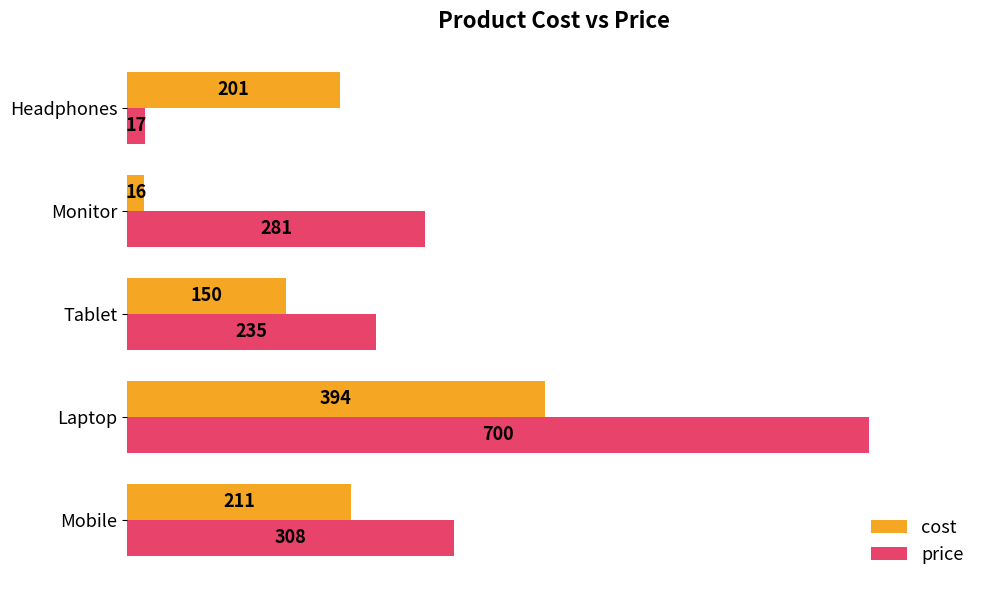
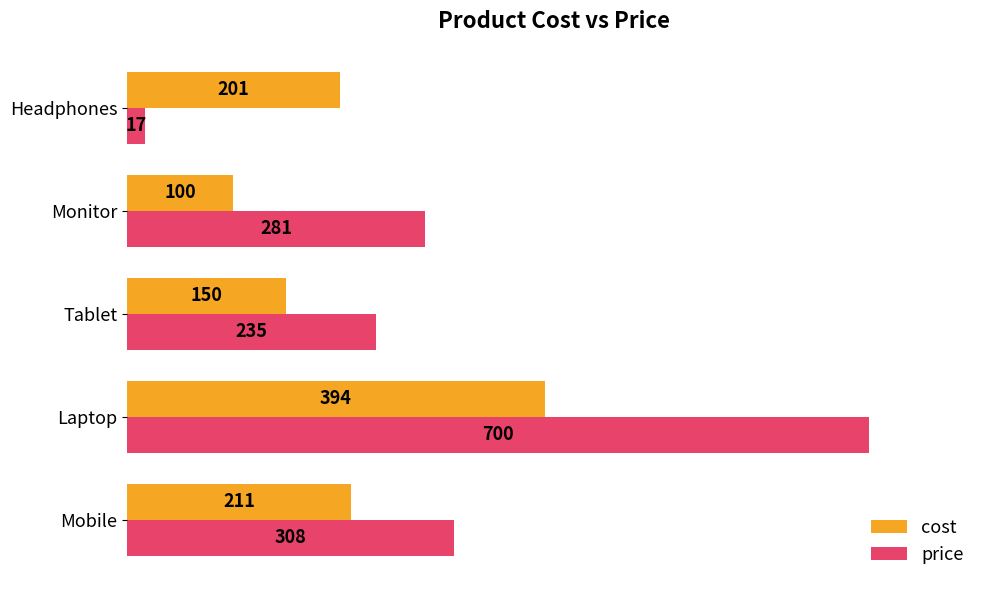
cost, Monitor: 16 -> 100
